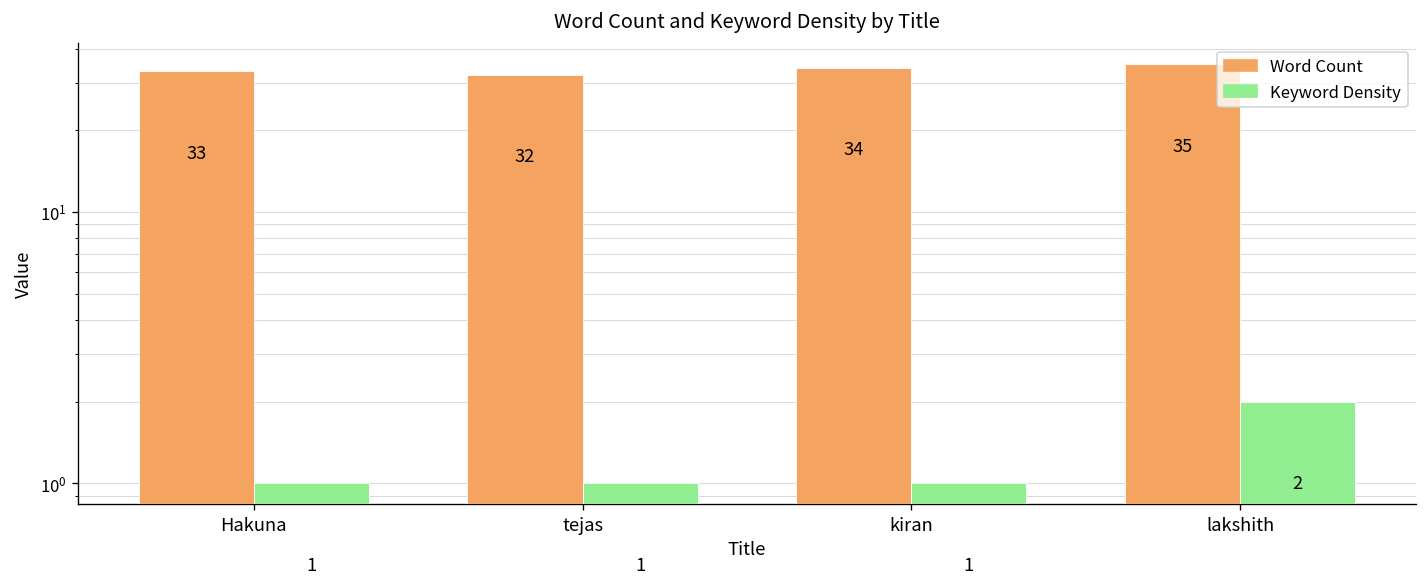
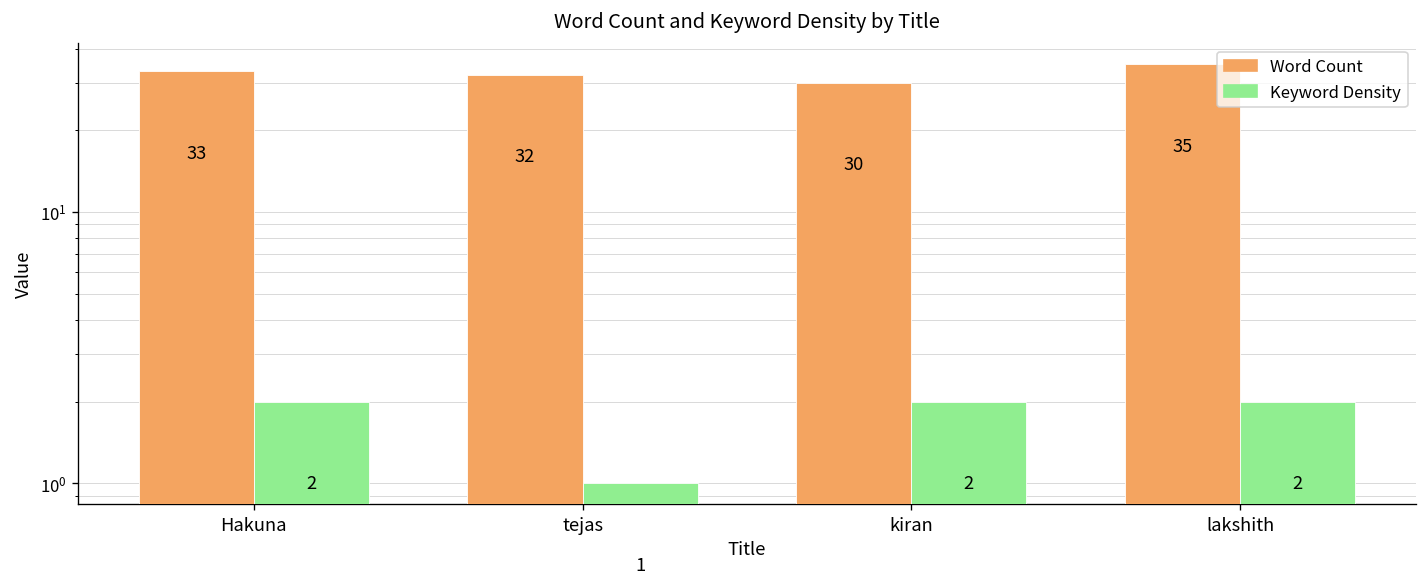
Keyword Density, Hakuna: 1 -> 2
Word Count, kiran: 34 -> 30
Keyword Density, kiran: 1 -> 2
